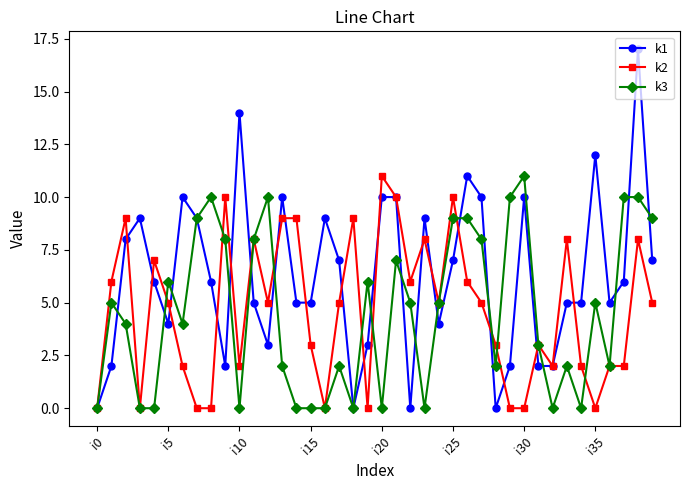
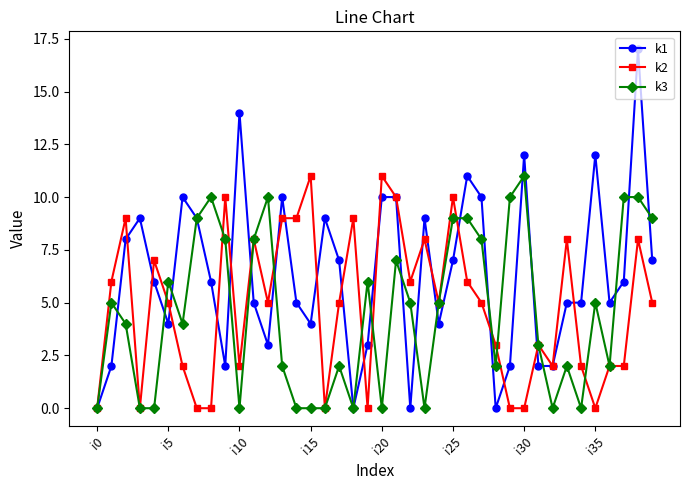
k1, i15: 5 -> 4
k2, i15: 3 -> 11
k1, i30: 10 -> 12
